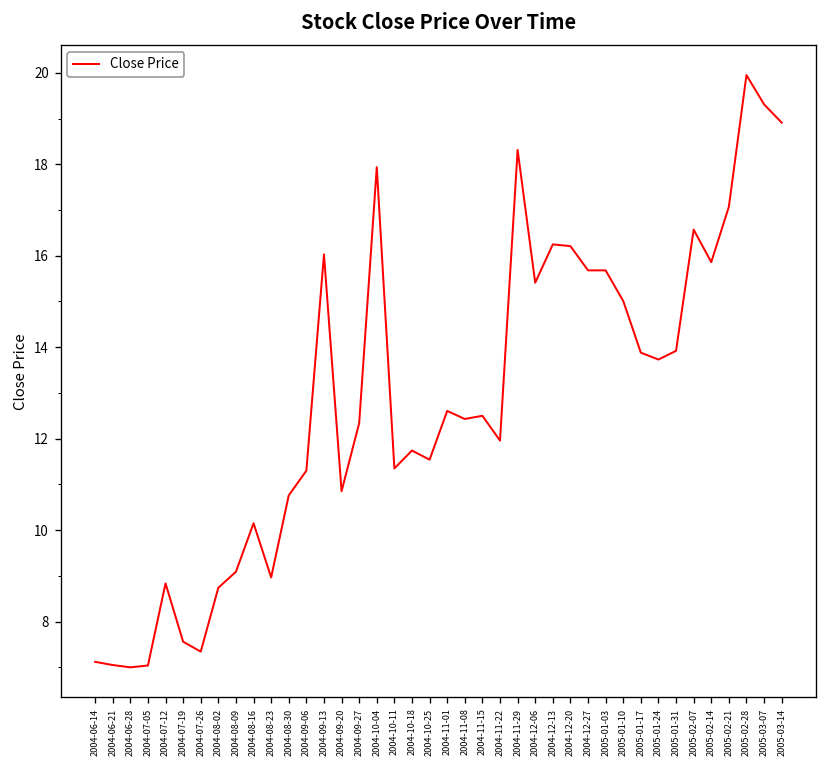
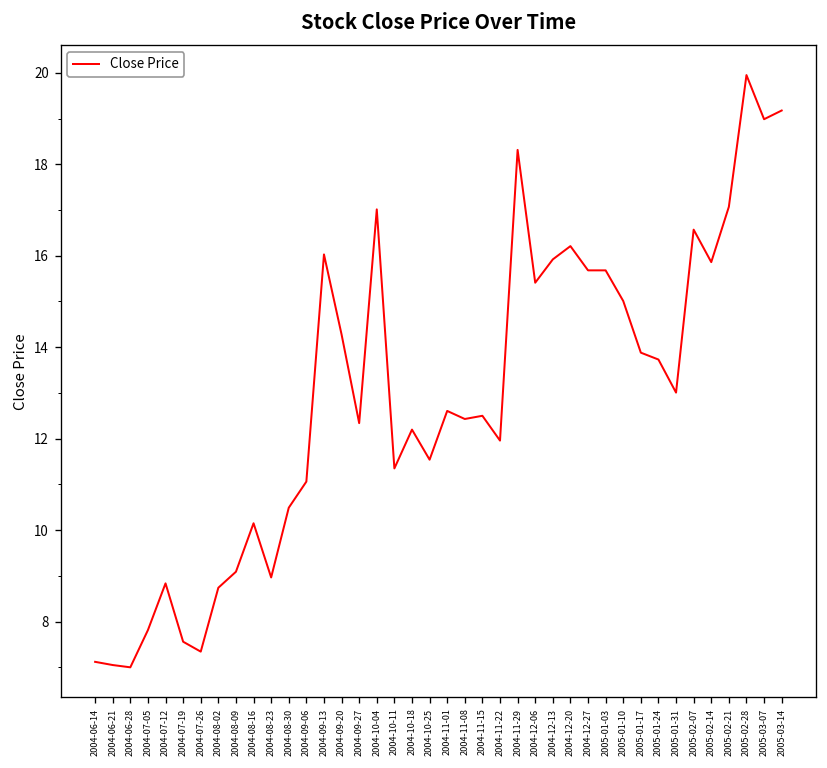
2004-07-05: 7.0 -> 7.8
2004-08-30: 10.8 -> 10.5
2004-09-06: 11.3 -> 11.1
2004-09-20: 10.9 -> 14.3
2004-10-04: 17.9 -> 17.0
2004-10-18: 11.7 -> 12.2
2004-12-13: 16.2 -> 15.9
2005-01-31: 13.9 -> 13.0
2005-03-07: 19.3 -> 19.0
2005-03-14: 18.9 -> 19.2
